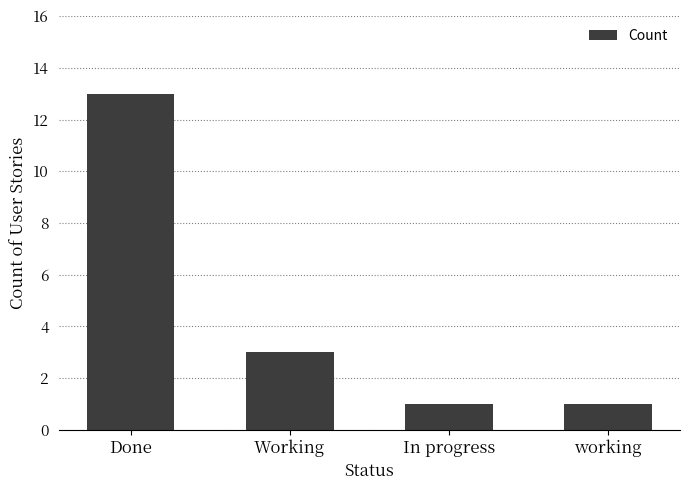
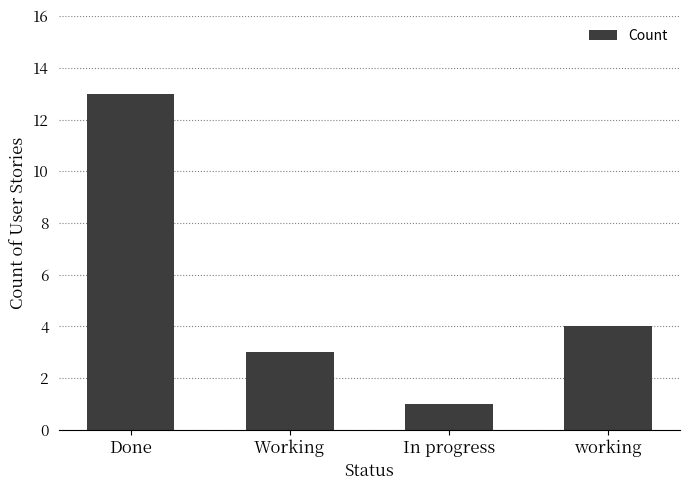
working: 1 -> 4
